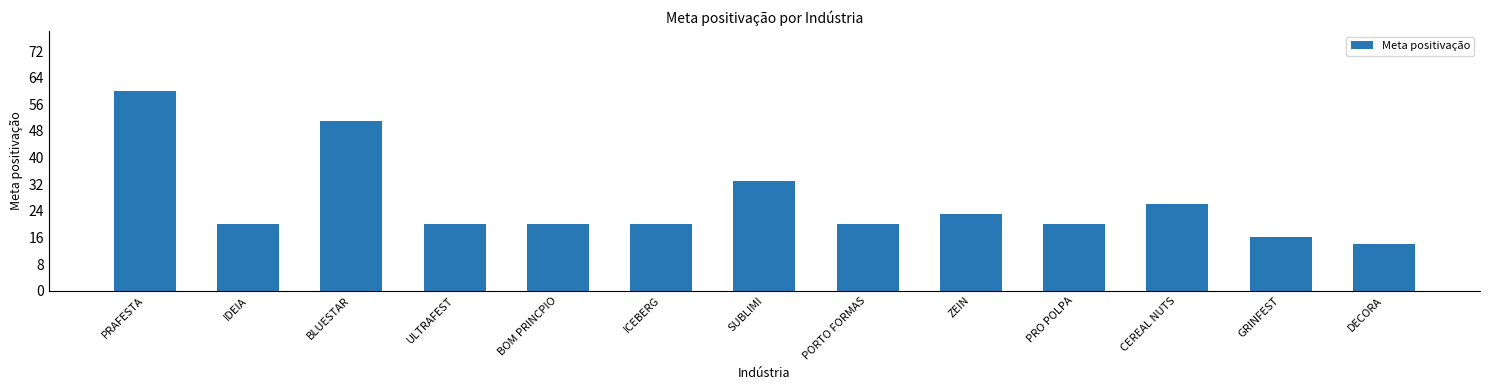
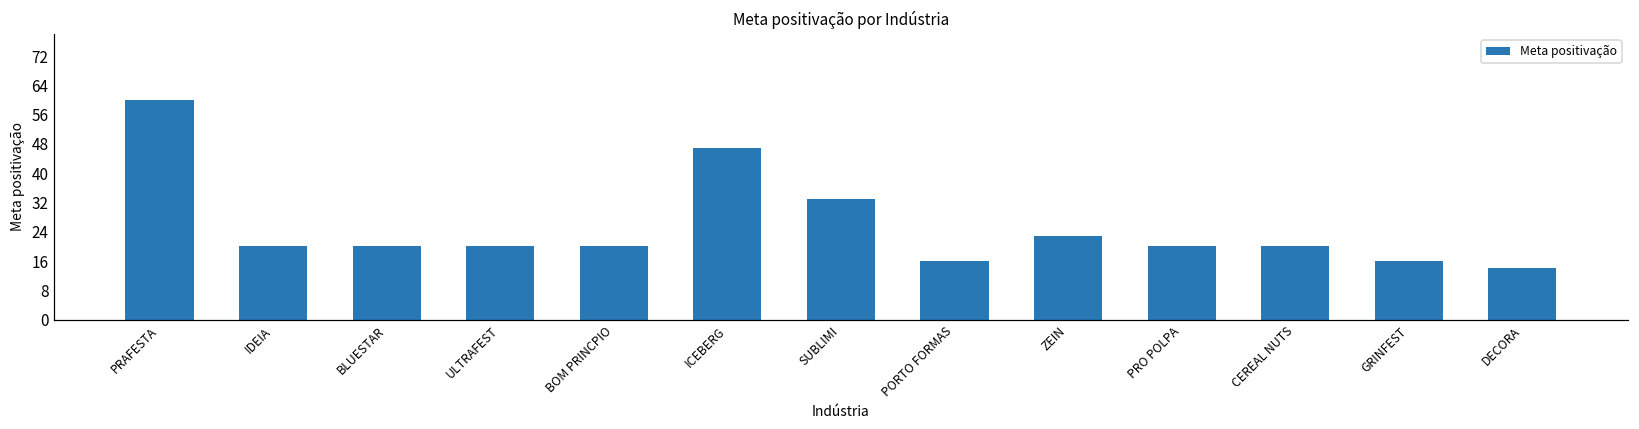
BLUESTAR: 51 -> 20
ICEBERG: 20 -> 47
PORTO FORMAS: 20 -> 16
CEREAL NUTS: 26 -> 20
